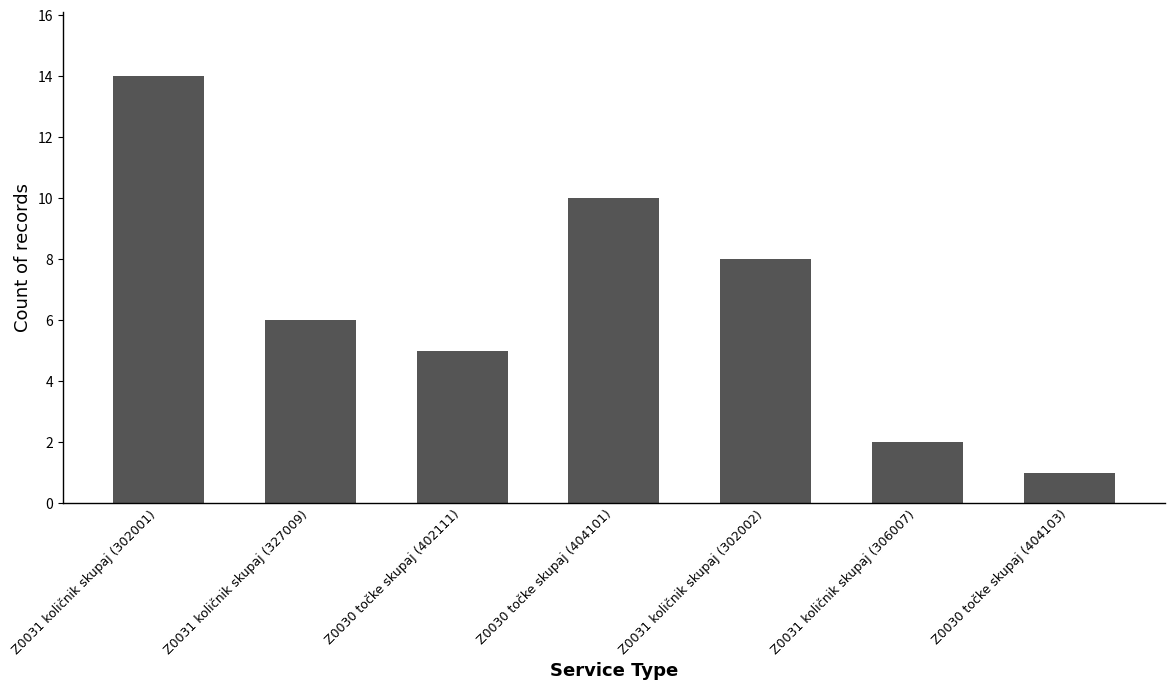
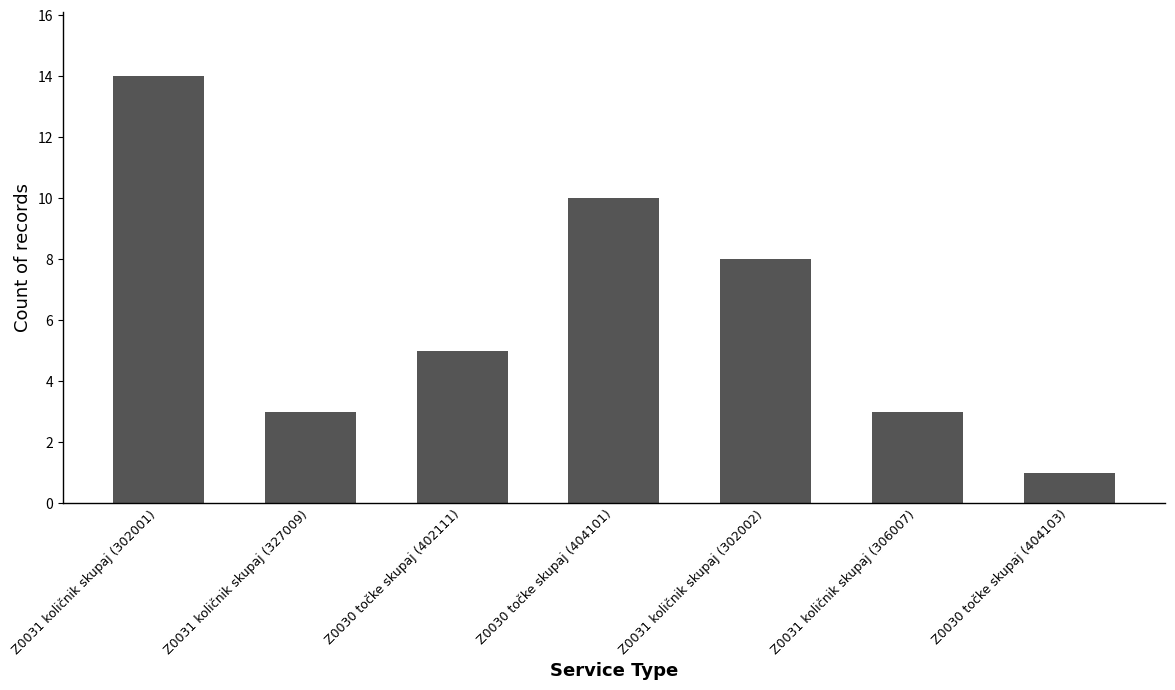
Z0031 količnik skupaj (327009): 6 -> 3
Z0031 količnik skupaj (306007): 2 -> 3
